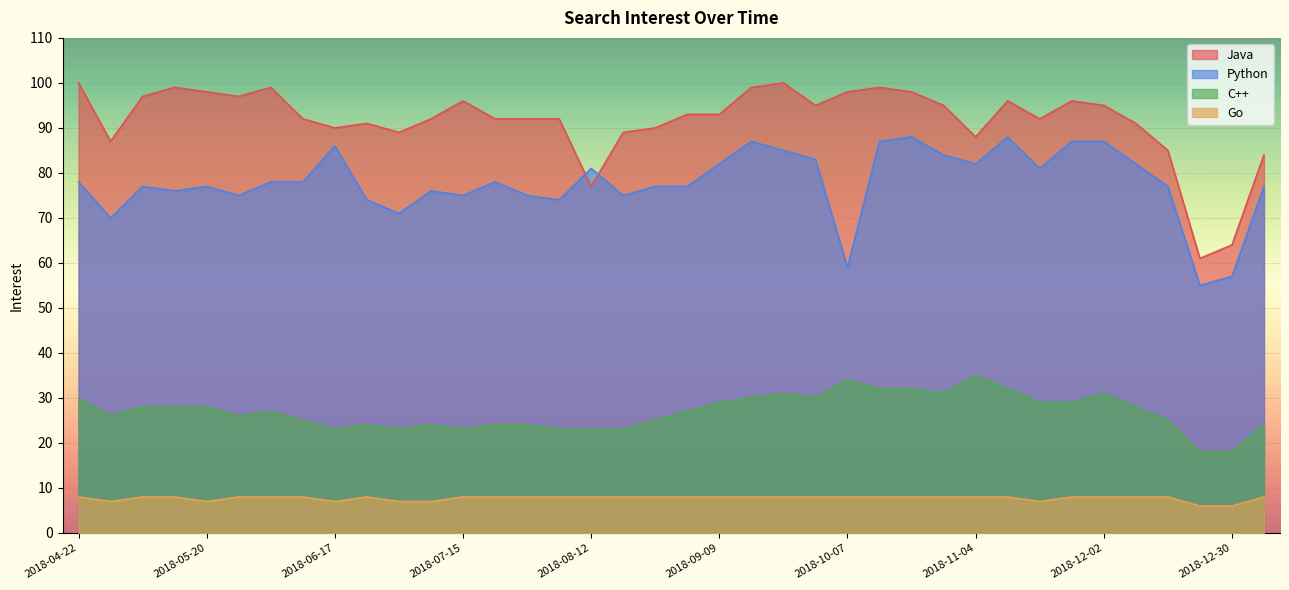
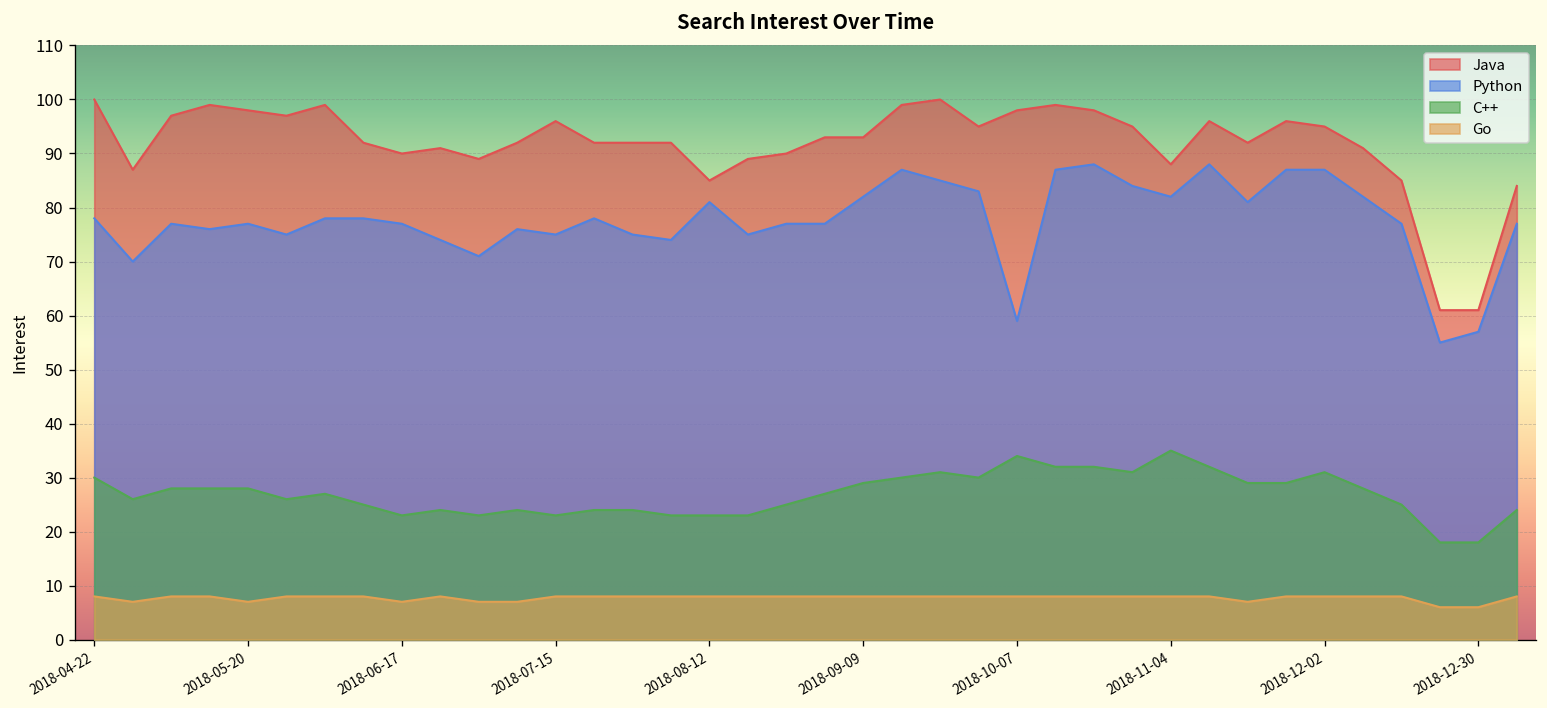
Python, 2018-06-17: 86 -> 77
Java, 2018-08-12: 77 -> 85
Java, 2018-12-30: 64 -> 61
